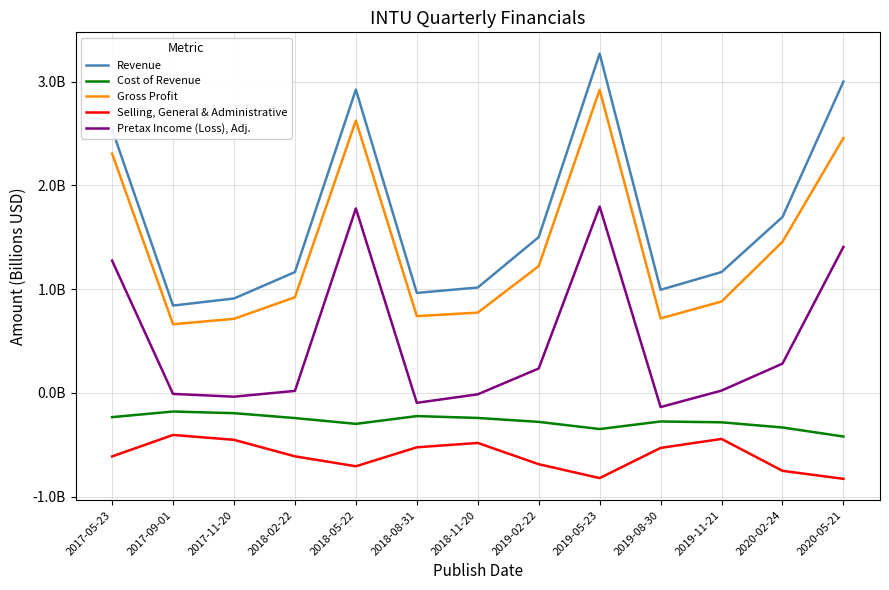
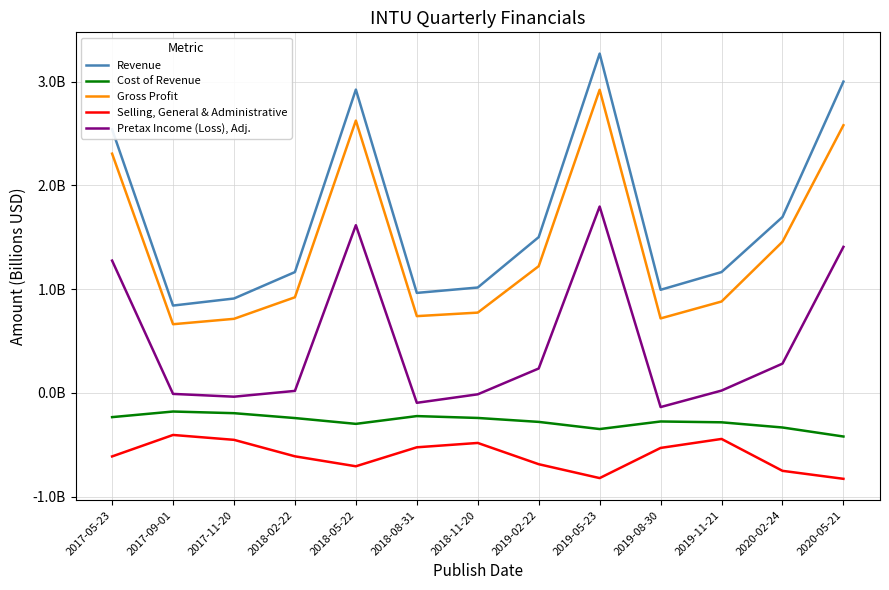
Pretax Income (Loss), Adj., 2018-05-22: 1780000000 -> 1620000000
Gross Profit, 2020-05-21: 2460000000 -> 2580000000
